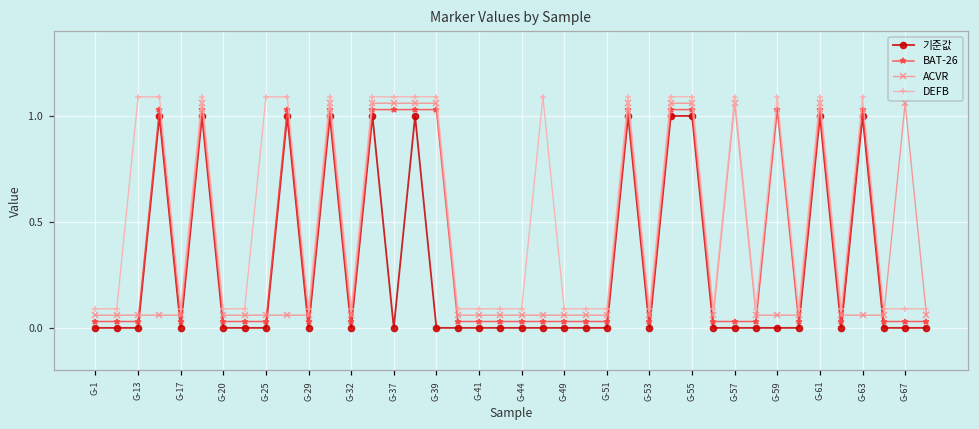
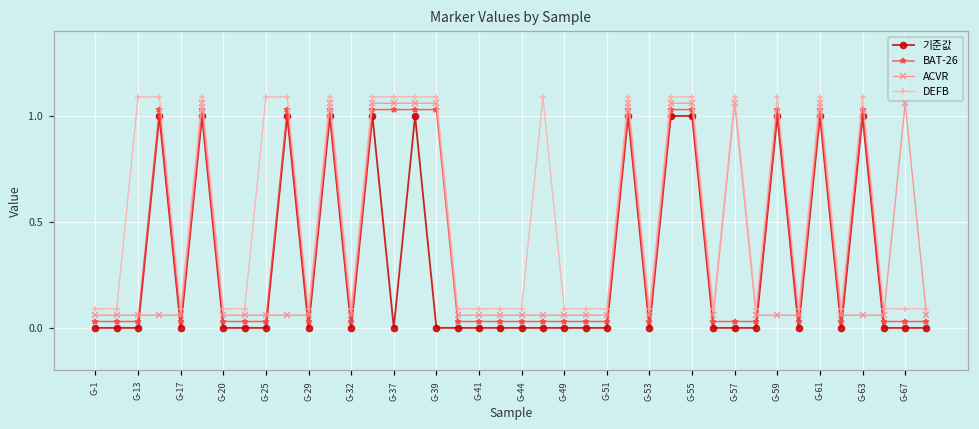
기준값, G-59: 0 -> 1
